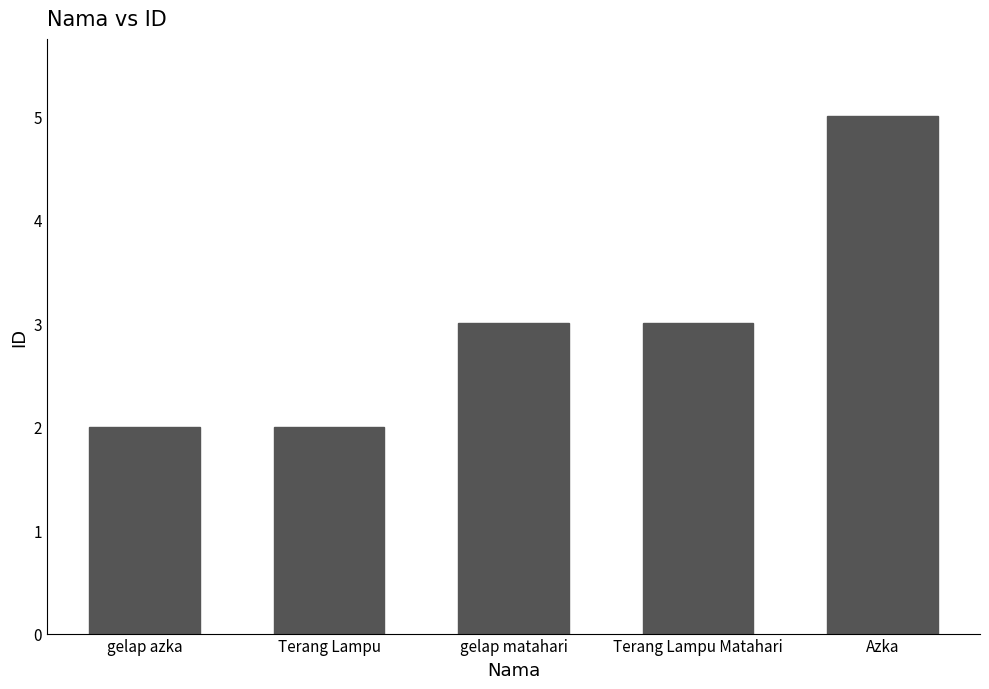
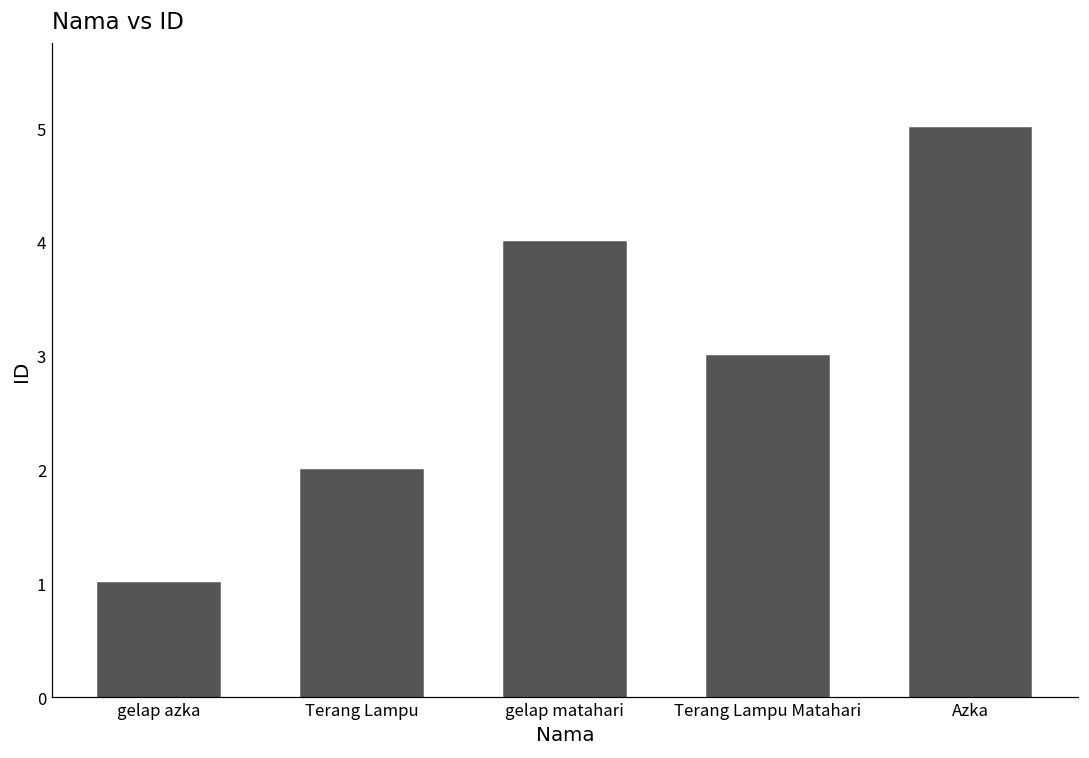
gelap azka: 2 -> 1
gelap matahari: 3 -> 4
